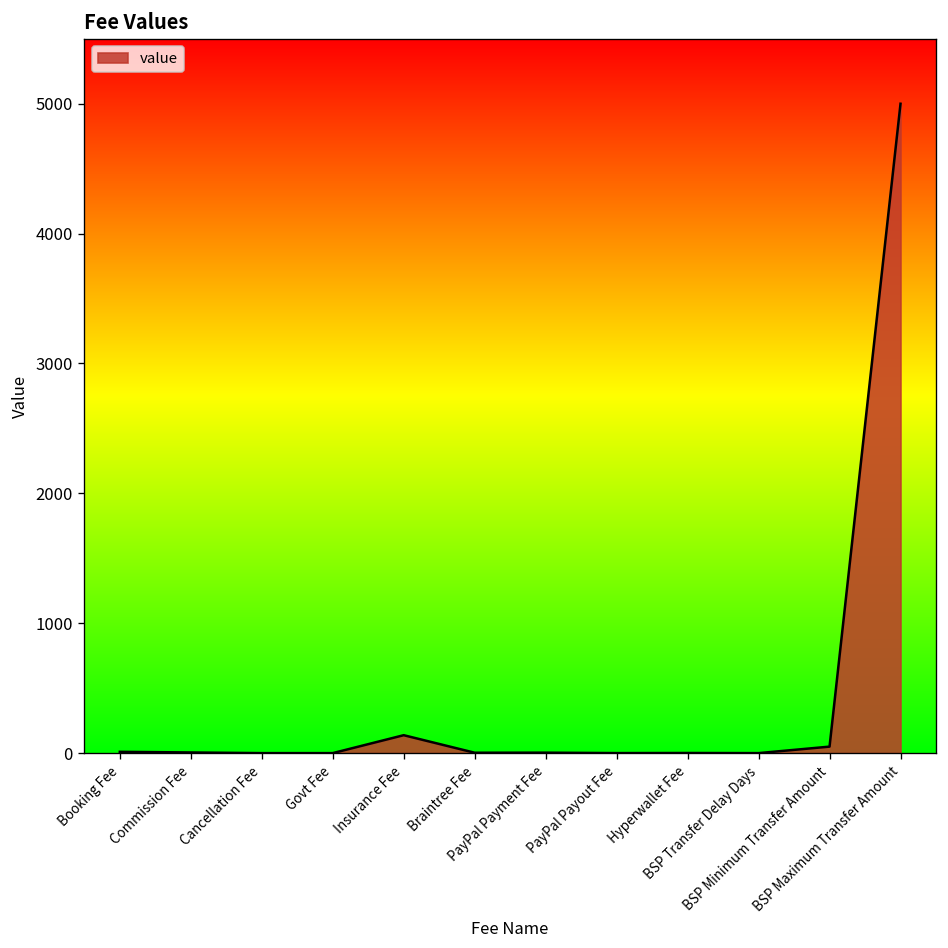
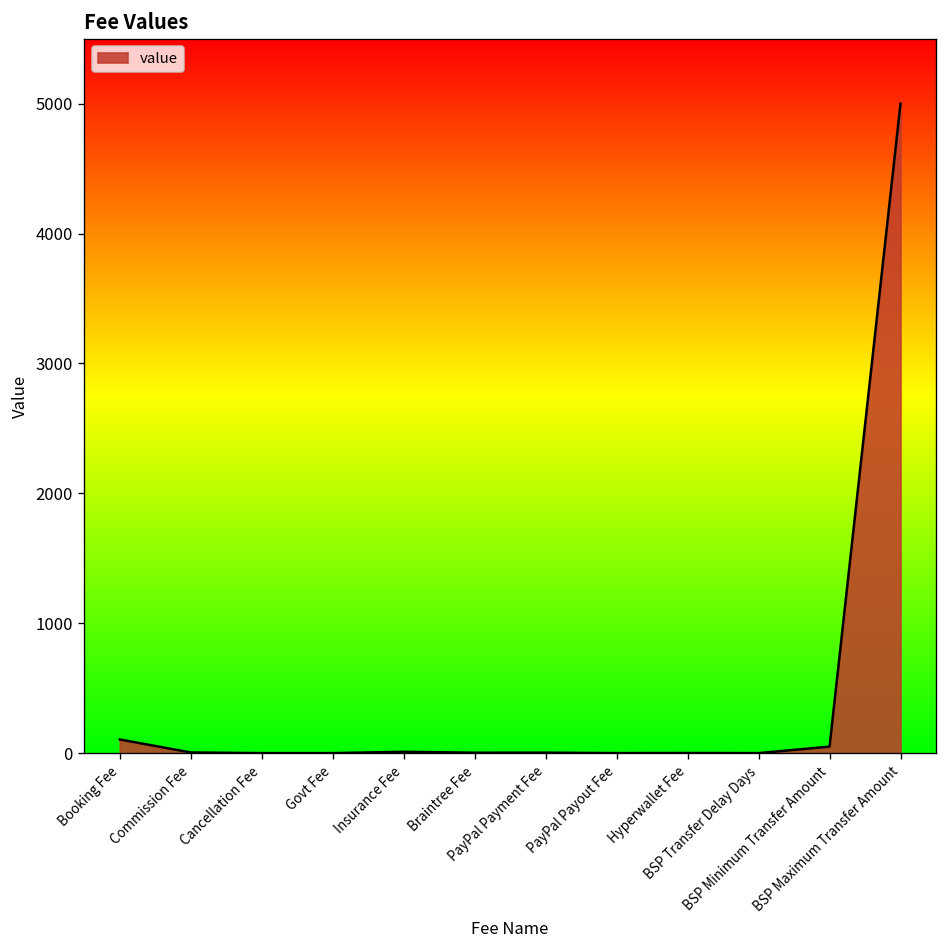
Booking Fee: 10 -> 110
Insurance Fee: 140 -> 10
